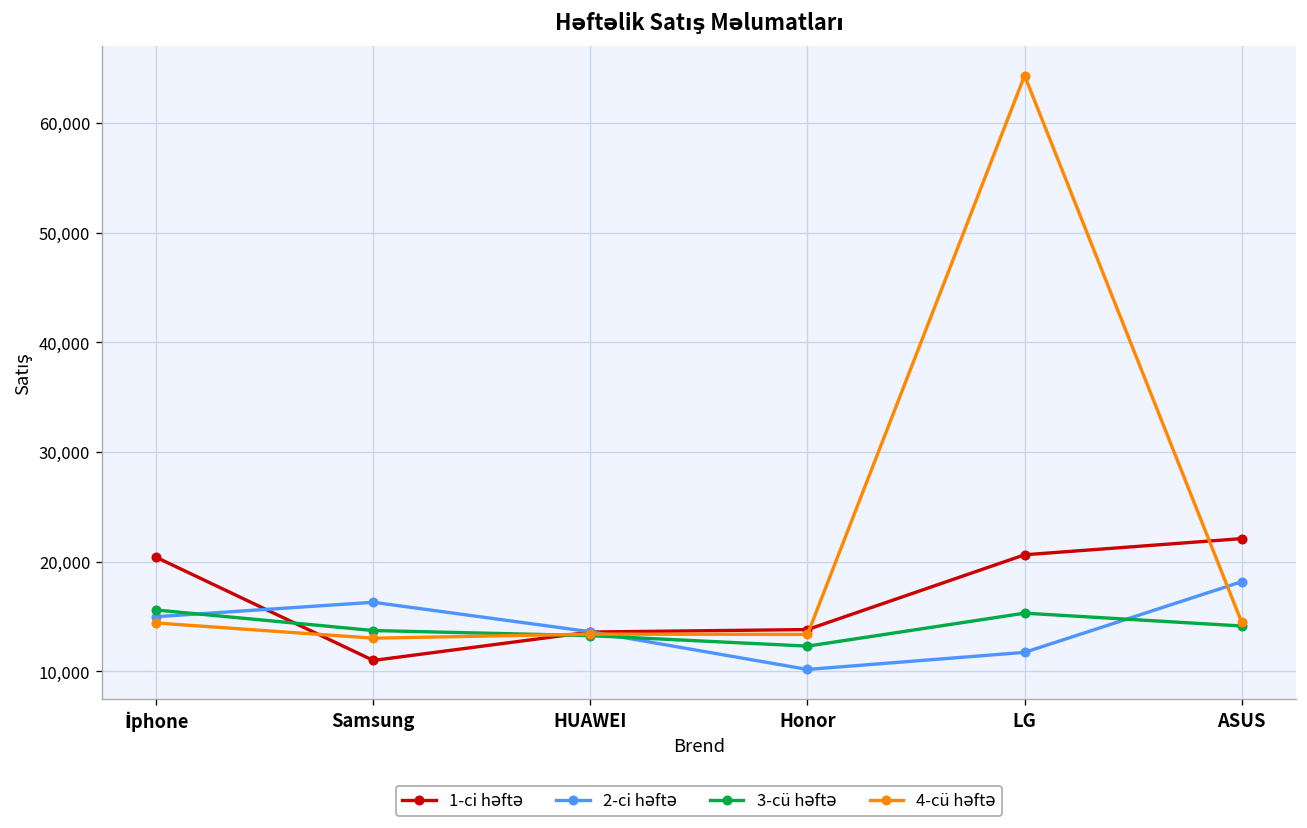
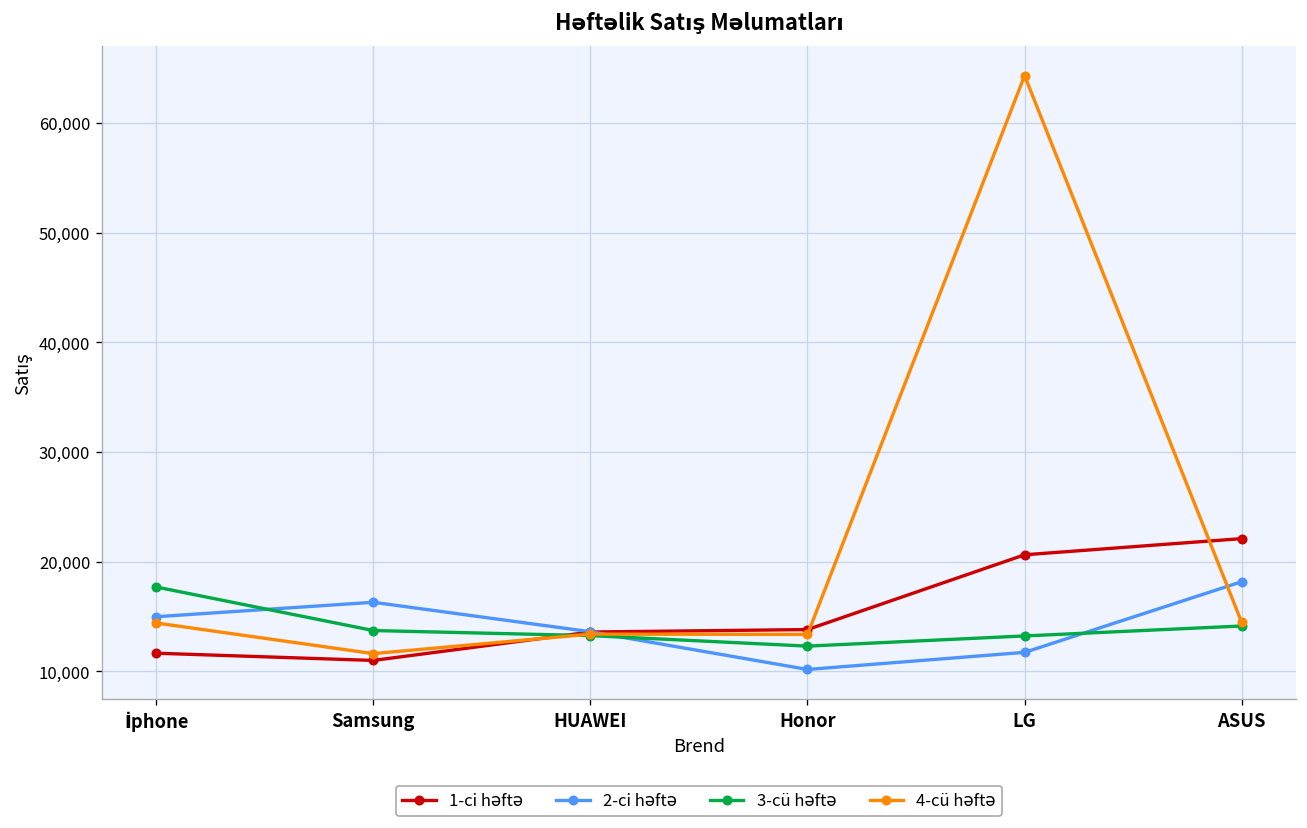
1-ci həftə, İphone: 20,000 -> 12,000
3-cü həftə, İphone: 16,000 -> 18,000
4-cü həftə, Samsung: 13,000 -> 12,000
3-cü həftə, LG: 15,000 -> 13,000
